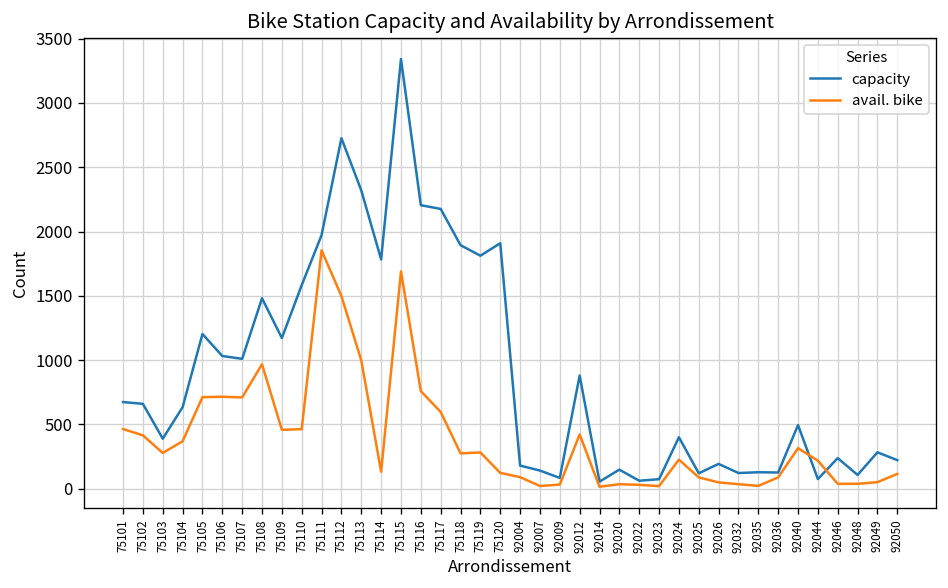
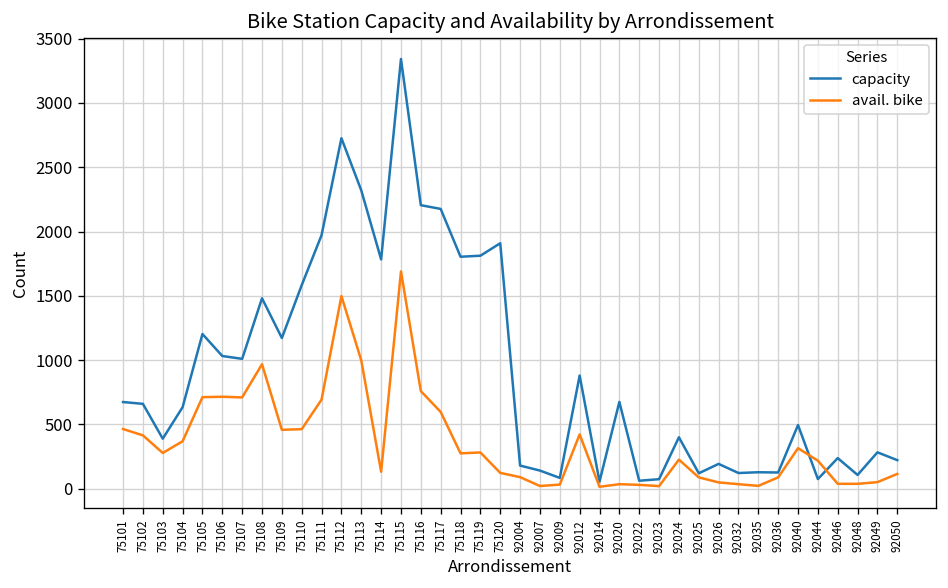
avail. bike, 75111: 1850 -> 690
capacity, 75118: 1890 -> 1800
capacity, 92020: 150 -> 680
